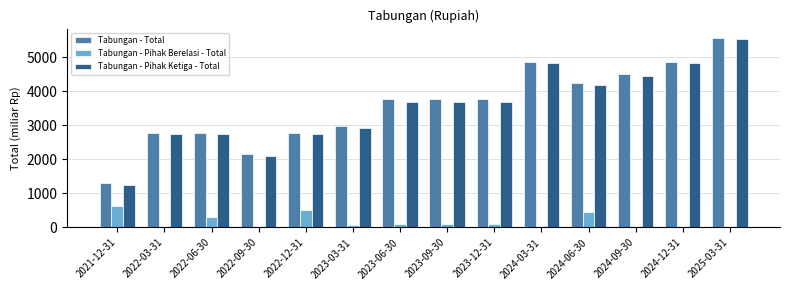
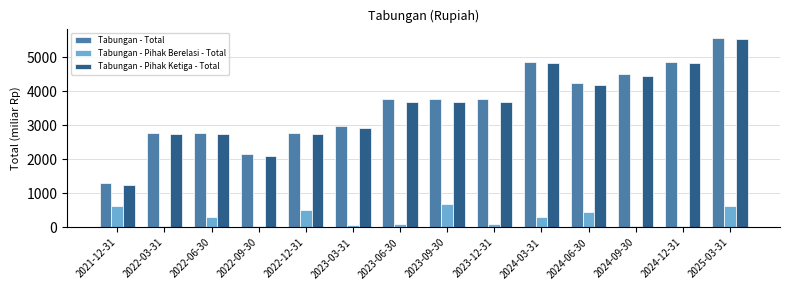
Tabungan - Pihak Berelasi - Total, 2023-09-30: 100 -> 700
Tabungan - Pihak Berelasi - Total, 2024-03-31: 0 -> 300
Tabungan - Pihak Berelasi - Total, 2025-03-31: 0 -> 600
